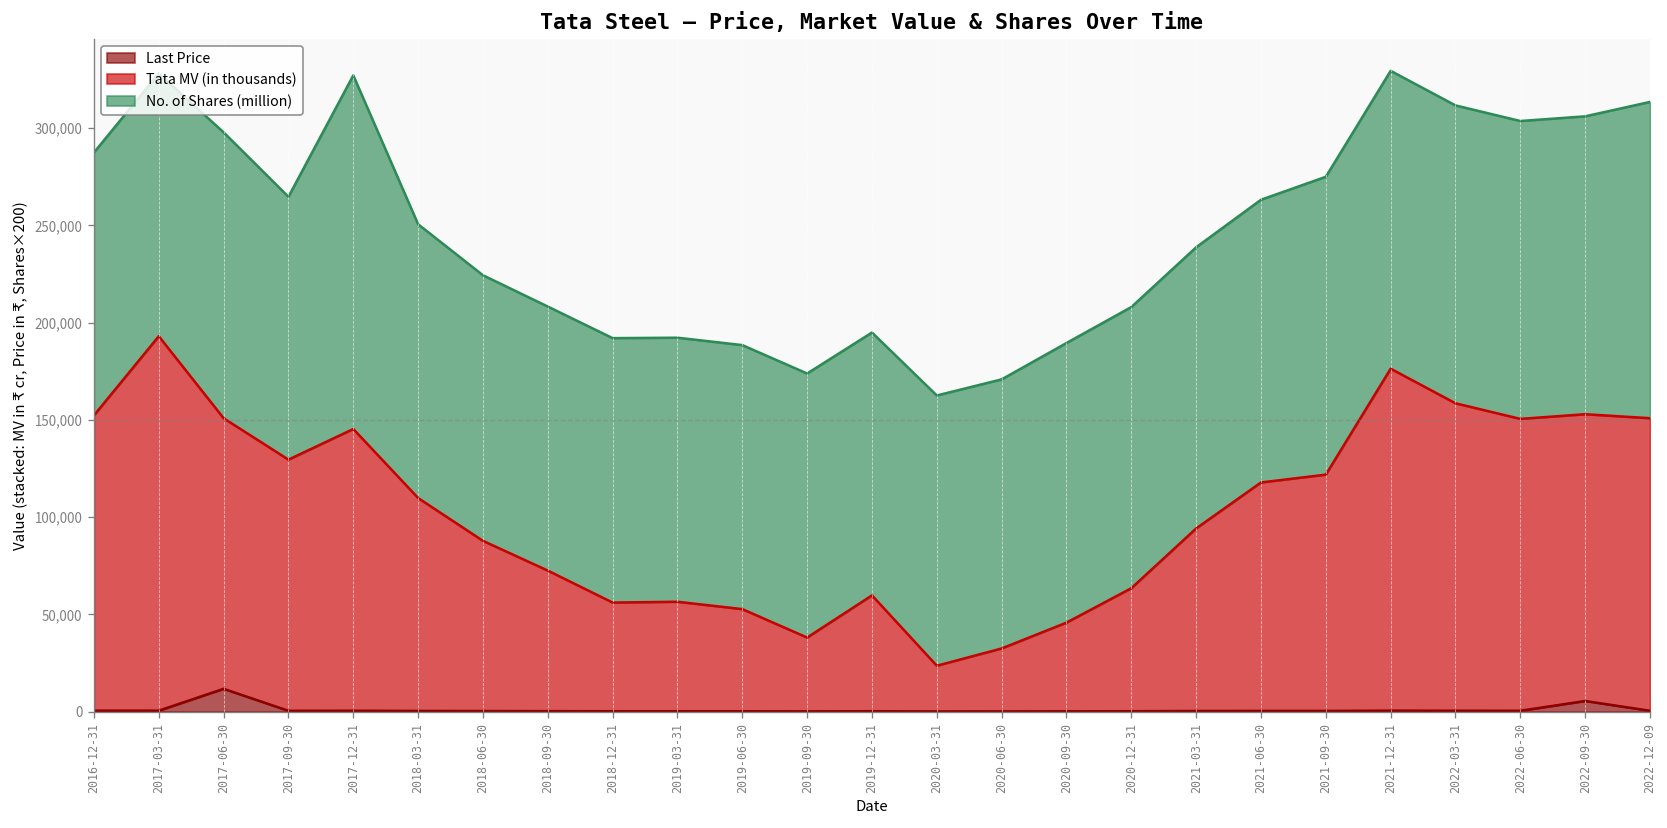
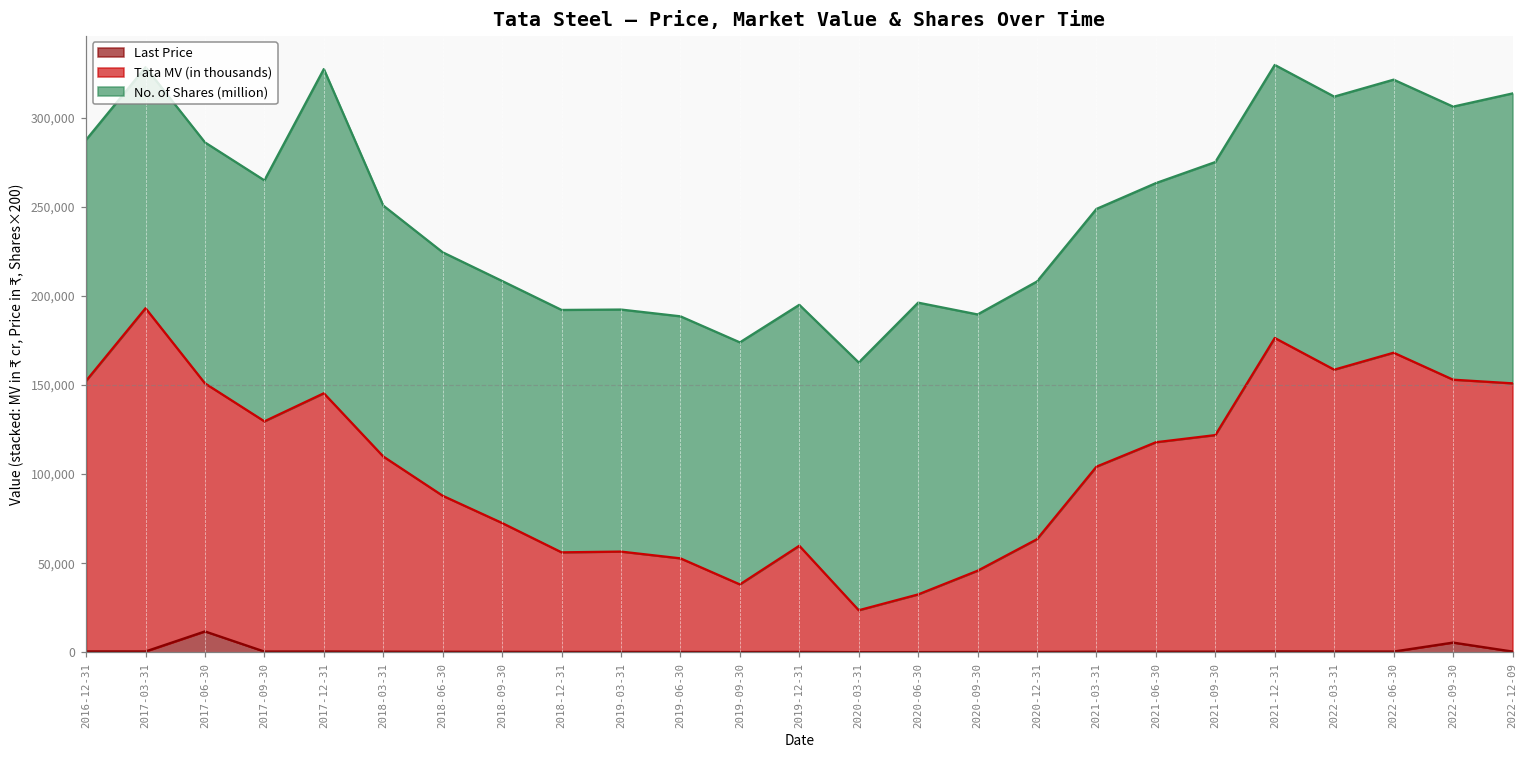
No. of Shares (million), 2017-06-30: 147,000 -> 135,000
No. of Shares (million), 2020-06-30: 138,000 -> 164,000
Tata MV (in thousands), 2021-03-31: 94,000 -> 104,000
Tata MV (in thousands), 2022-06-30: 150,000 -> 168,000
